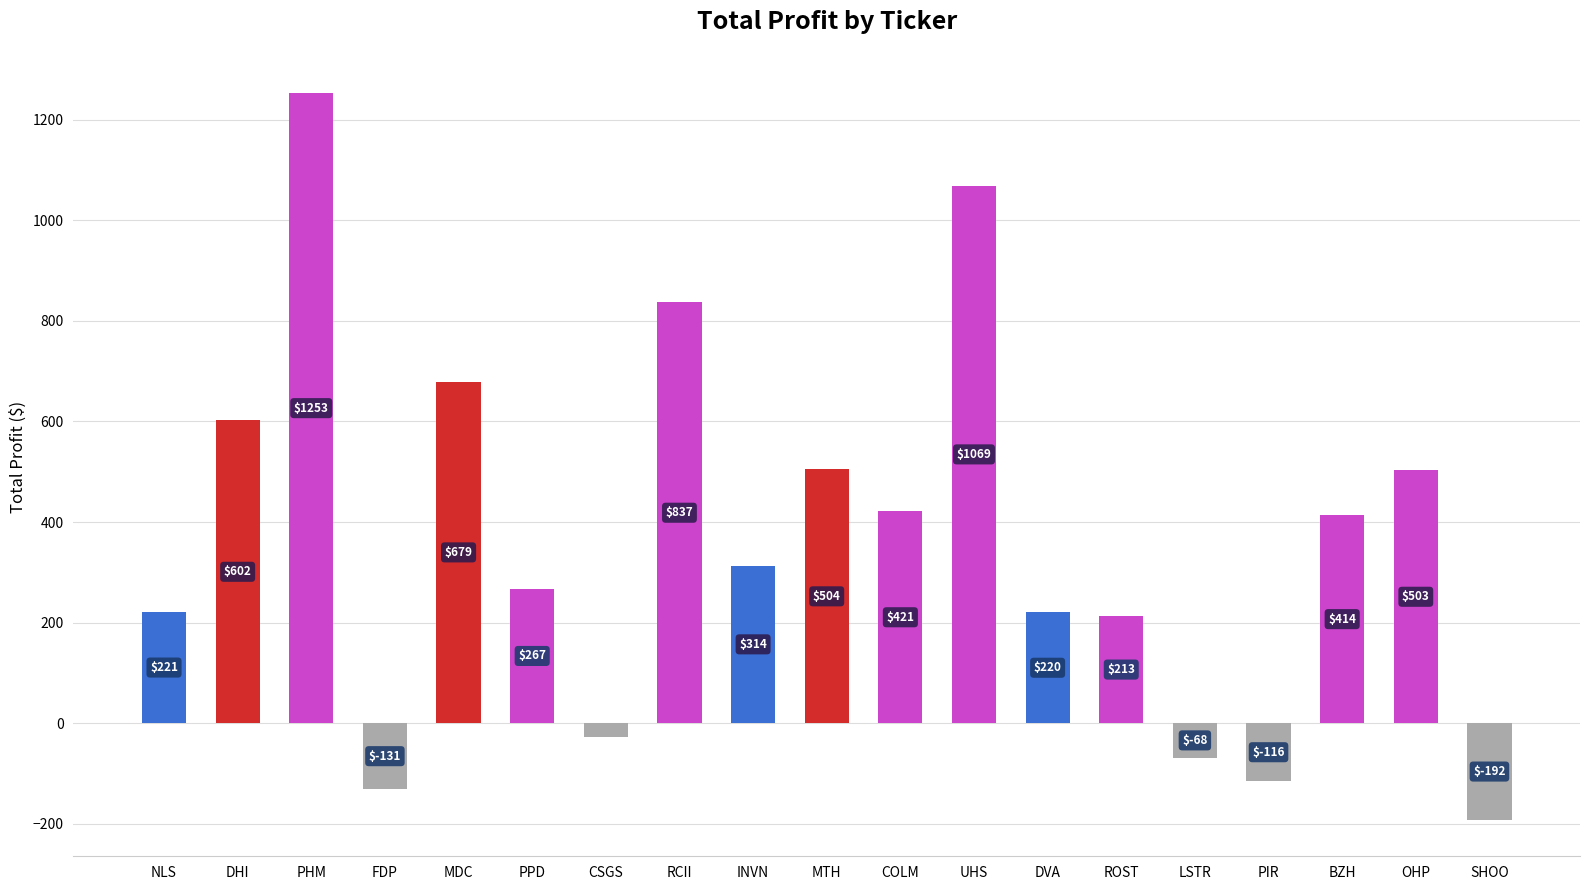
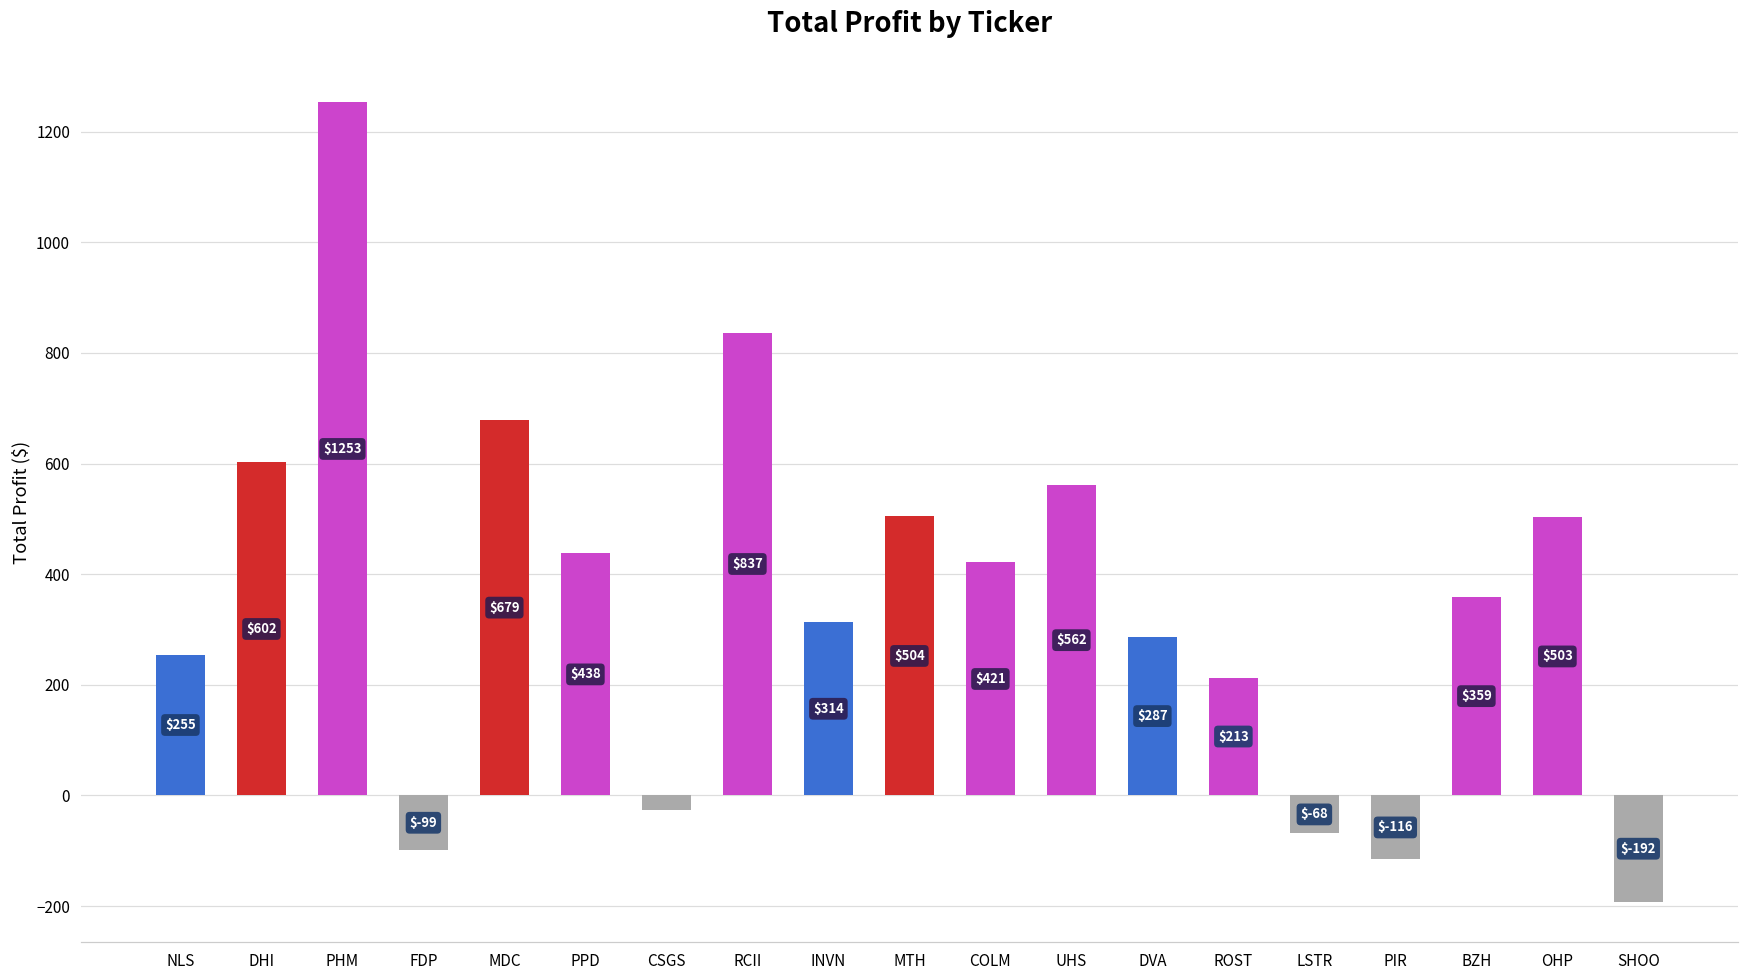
NLS: $221 -> $255
FDP: $-131 -> $-99
PPD: $267 -> $438
UHS: $1069 -> $562
DVA: $220 -> $287
BZH: $414 -> $359
